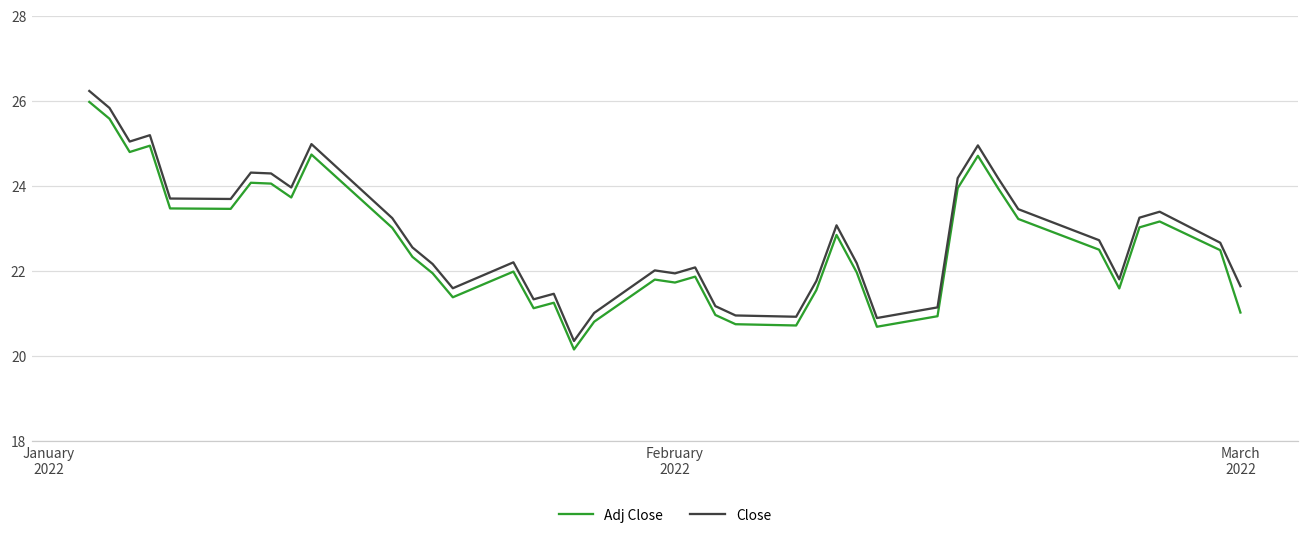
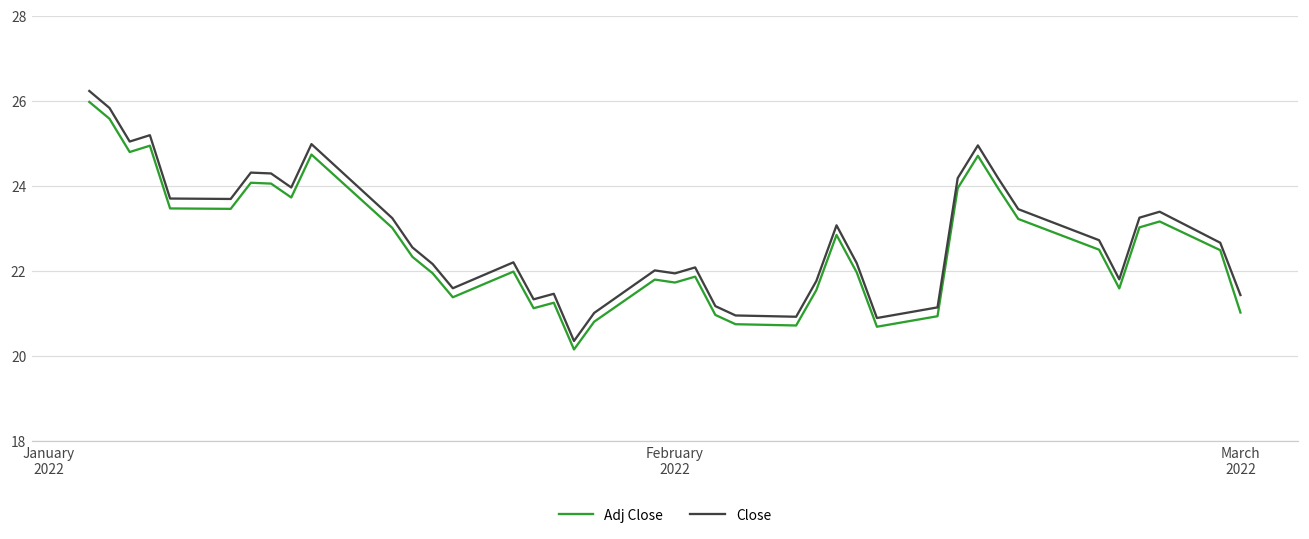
Close, March 2022: 21.6 -> 21.4
